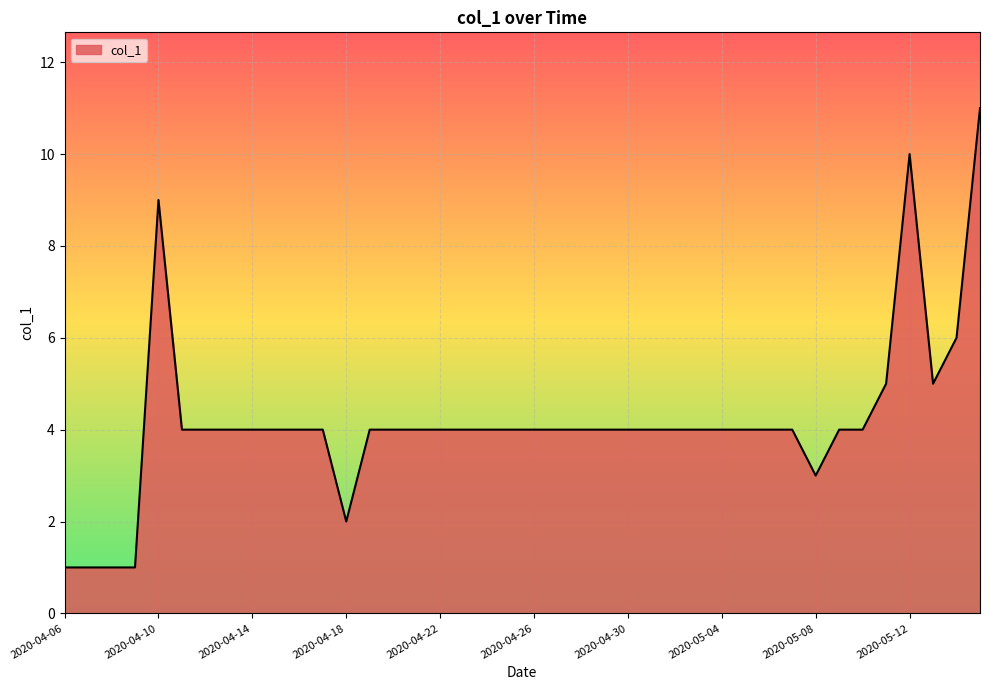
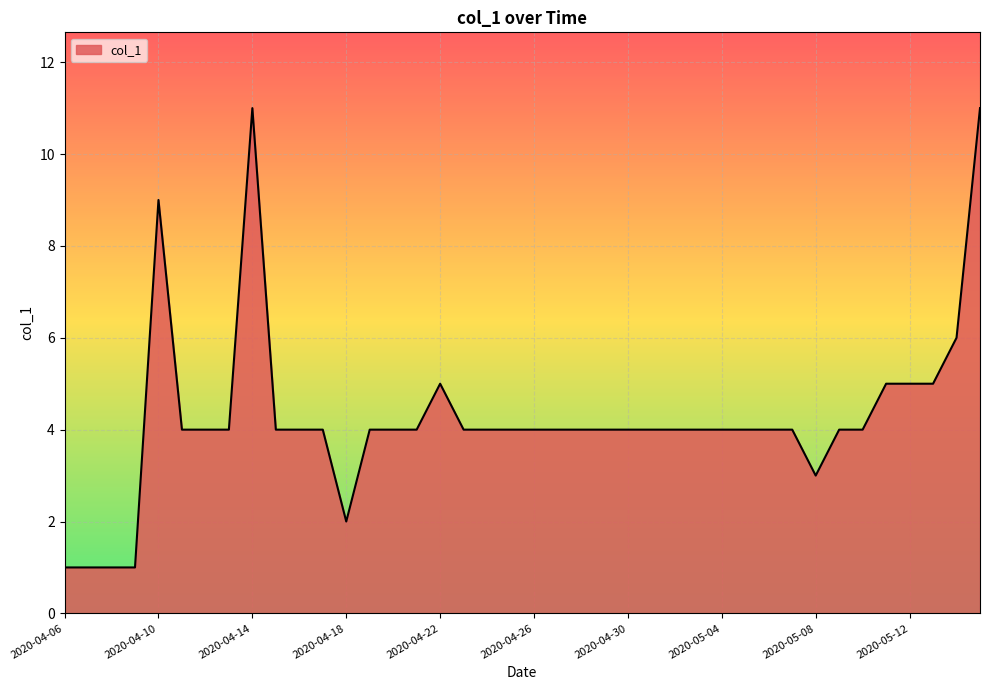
2020-04-14: 4 -> 11
2020-04-22: 4 -> 5
2020-05-12: 10 -> 5
